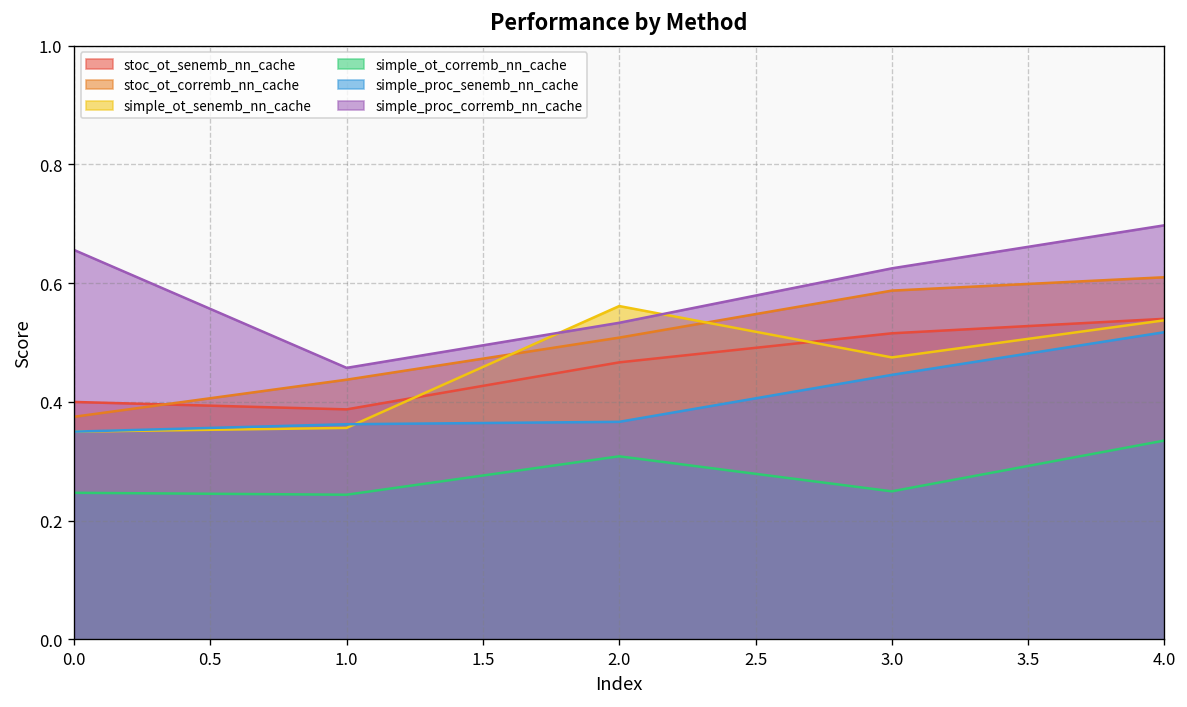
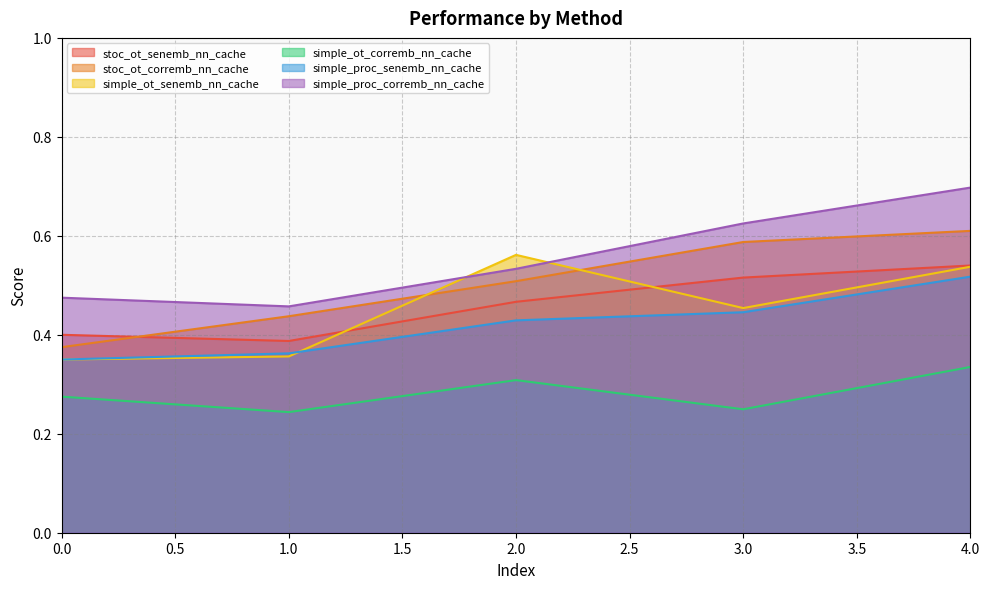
simple_ot_corremb_nn_cache, 0.0: 0.25 -> 0.28
simple_proc_corremb_nn_cache, 0.0: 0.66 -> 0.48
simple_proc_senemb_nn_cache, 2.0: 0.37 -> 0.43
simple_ot_senemb_nn_cache, 3.0: 0.48 -> 0.45
